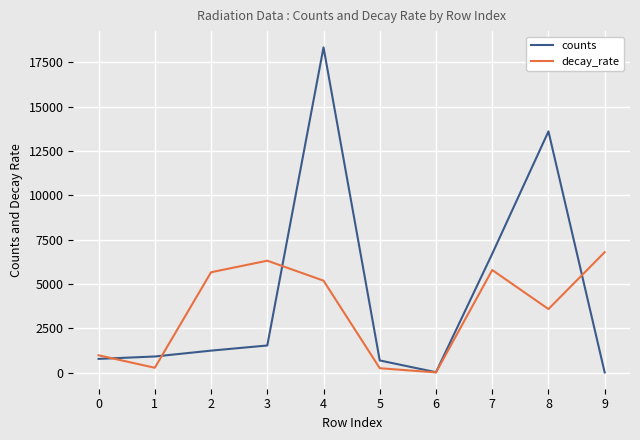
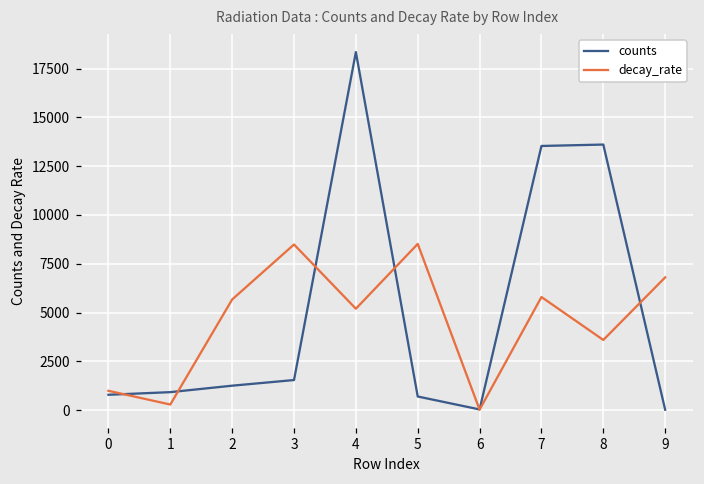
decay_rate, 3: 6300 -> 8500
decay_rate, 5: 300 -> 8500
counts, 7: 6700 -> 13500
